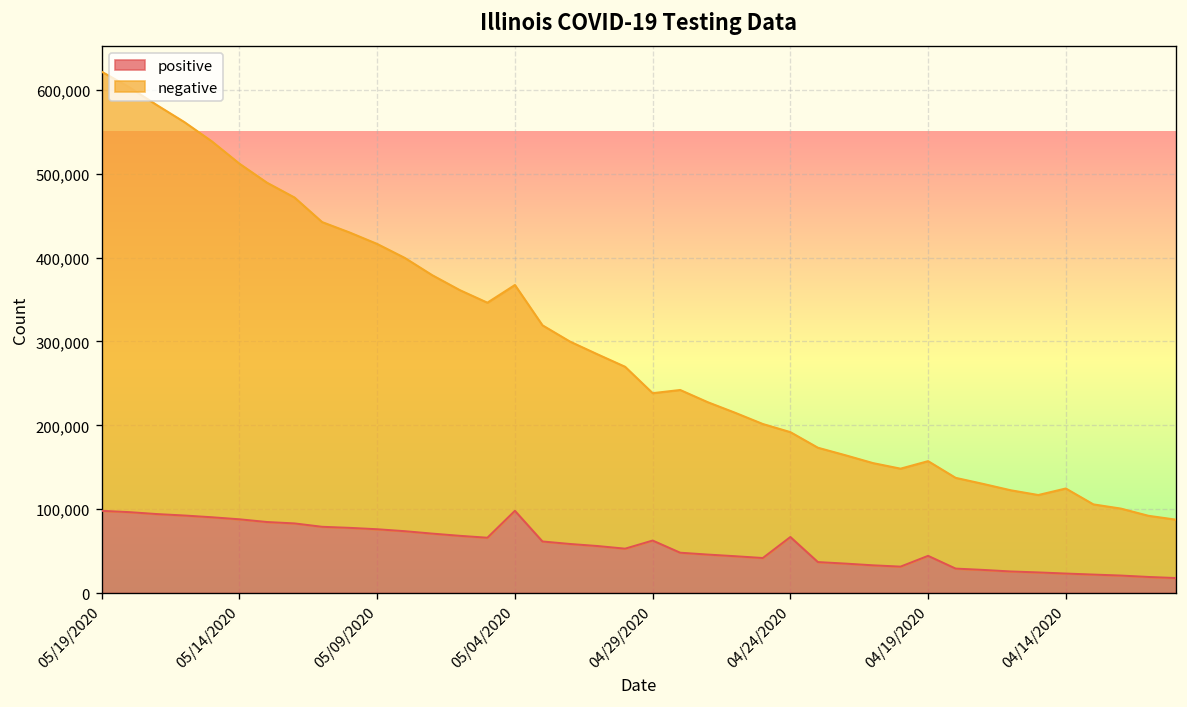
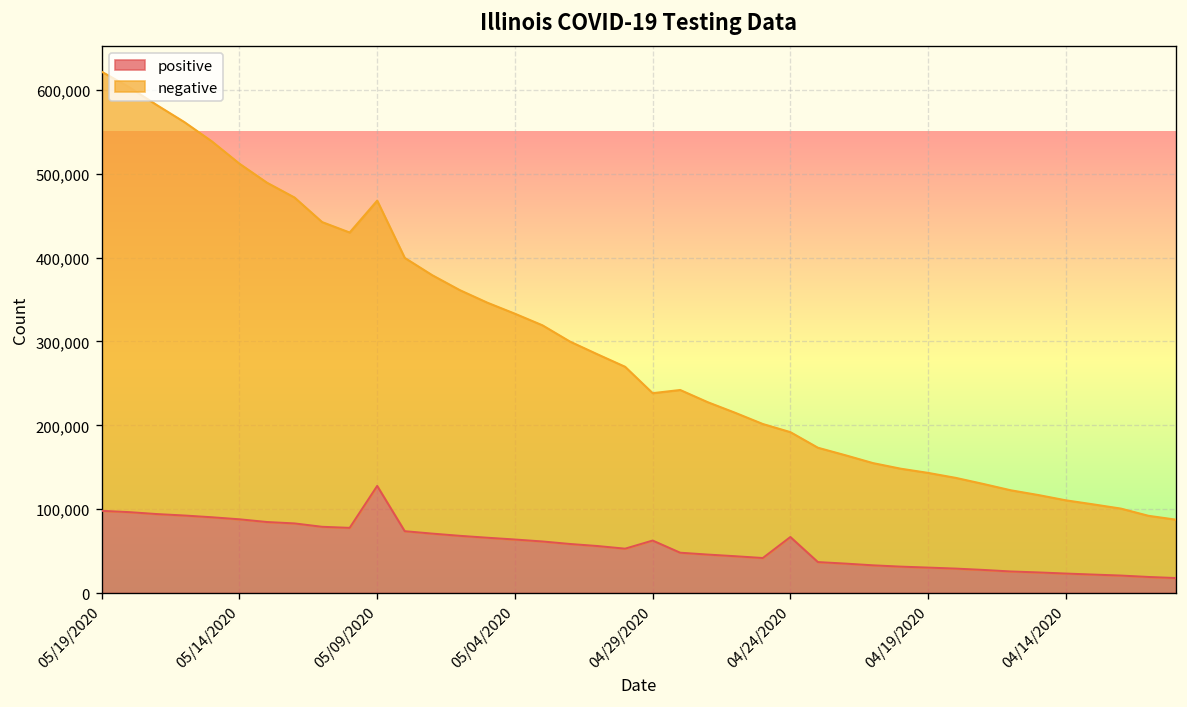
positive, 05/09/2020: 80,000 -> 130,000
positive, 05/04/2020: 100,000 -> 60,000
positive, 04/19/2020: 40,000 -> 30,000
negative, 04/14/2020: 100,000 -> 90,000
